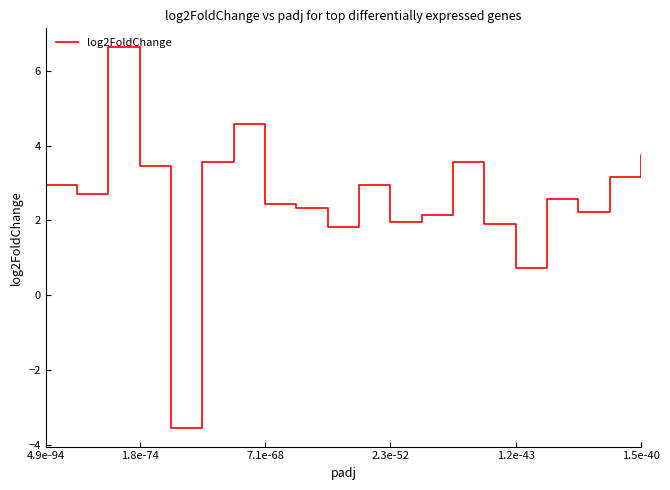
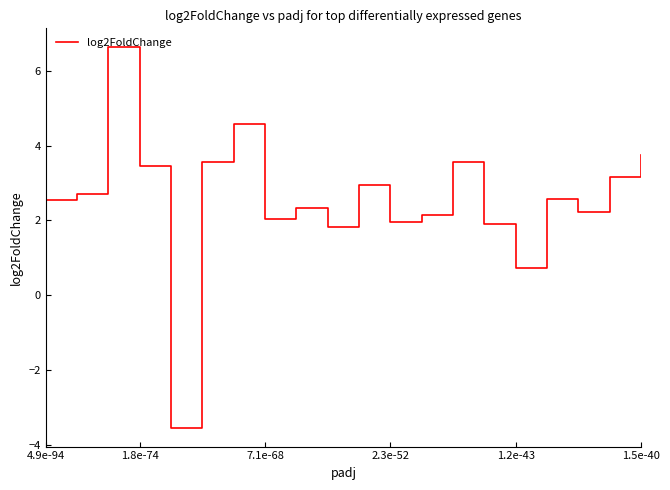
4.9e-94: 2.9 -> 2.5
7.1e-68: 2.5 -> 2.0
